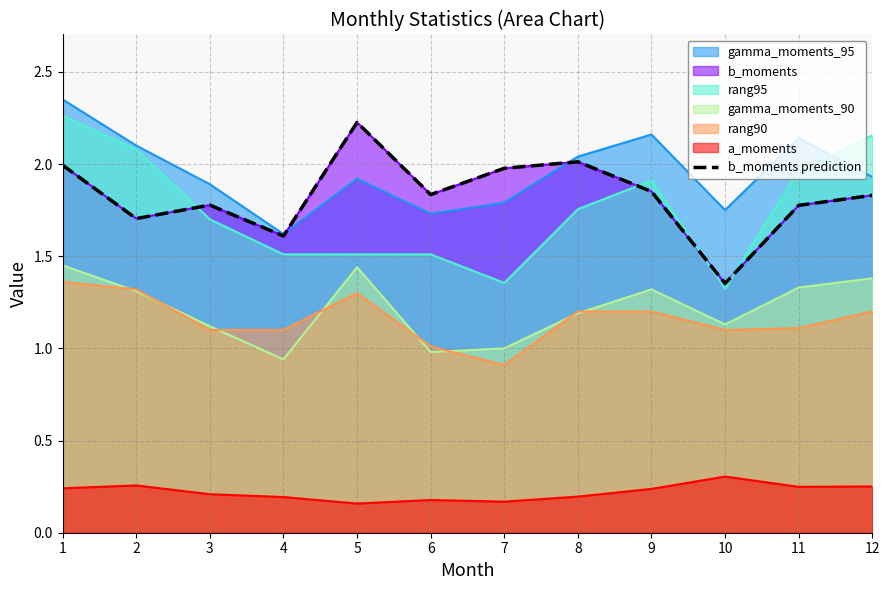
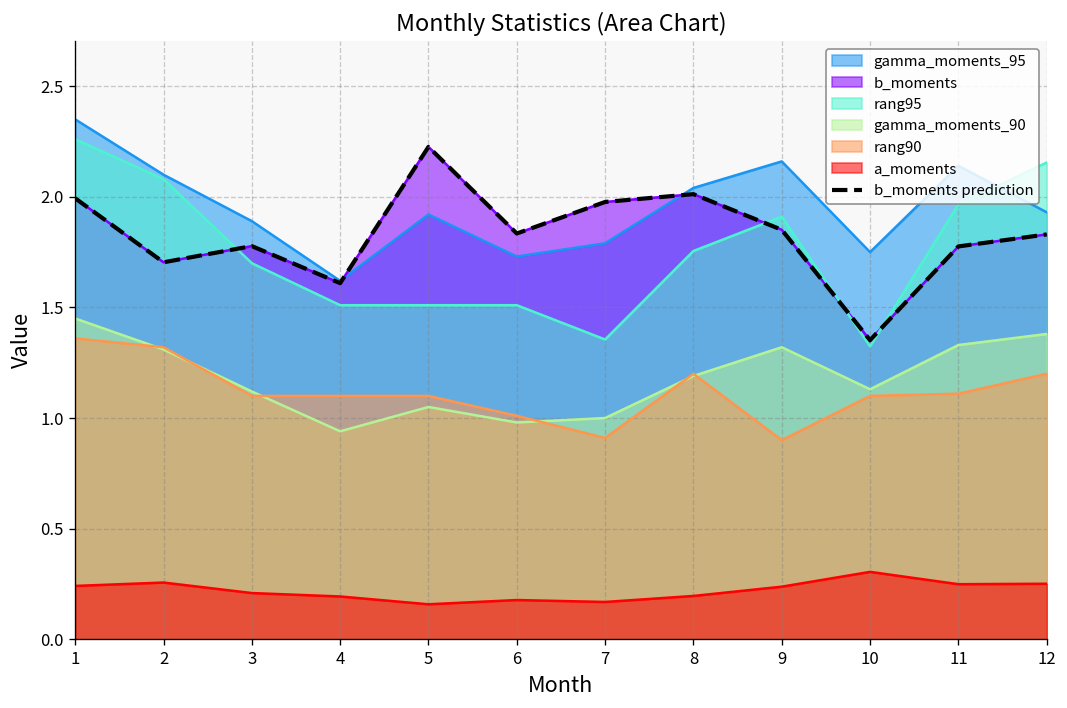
gamma_moments_90, 5: 1.44 -> 1.05
rang90, 5: 1.3 -> 1.1
rang90, 9: 1.2 -> 0.9
